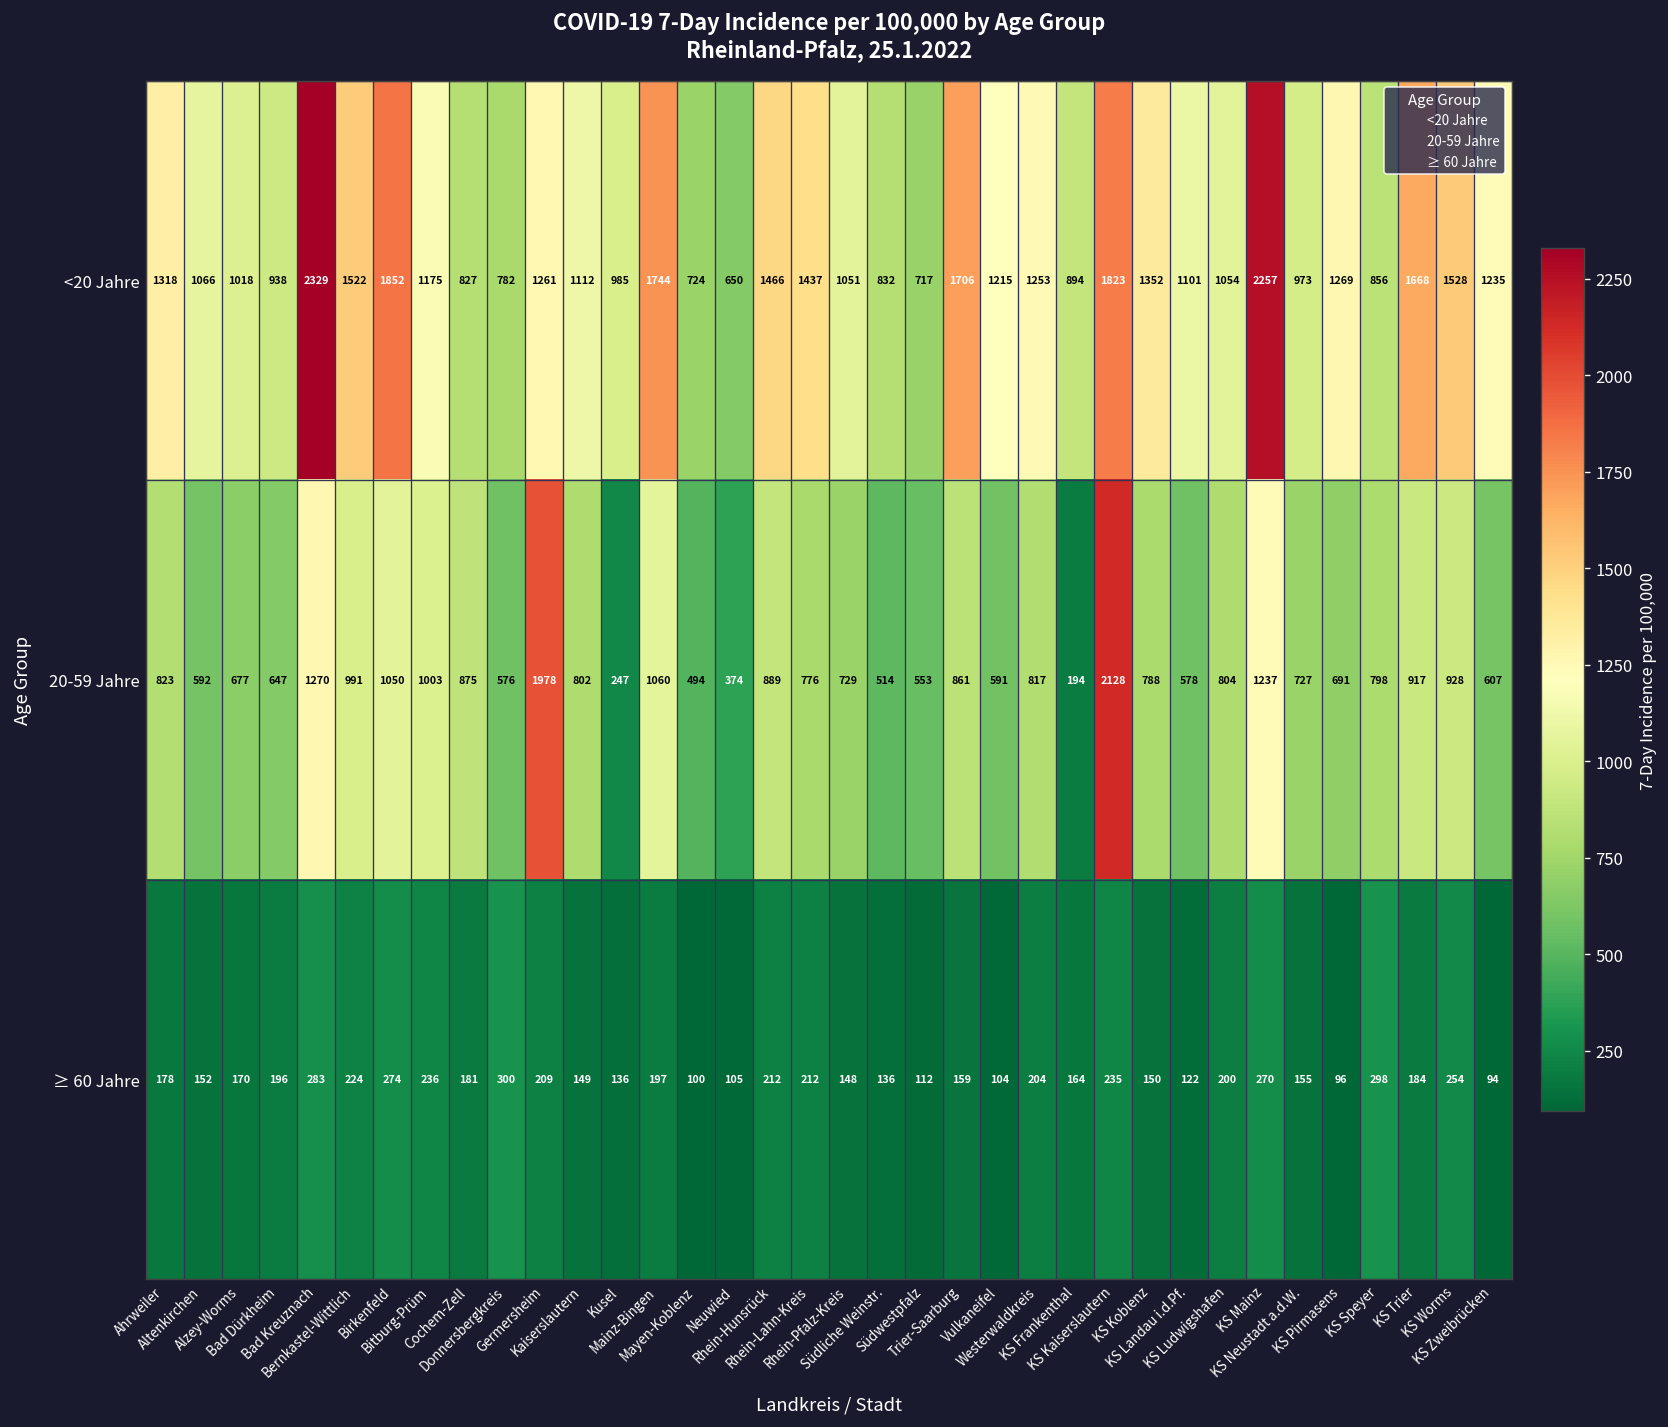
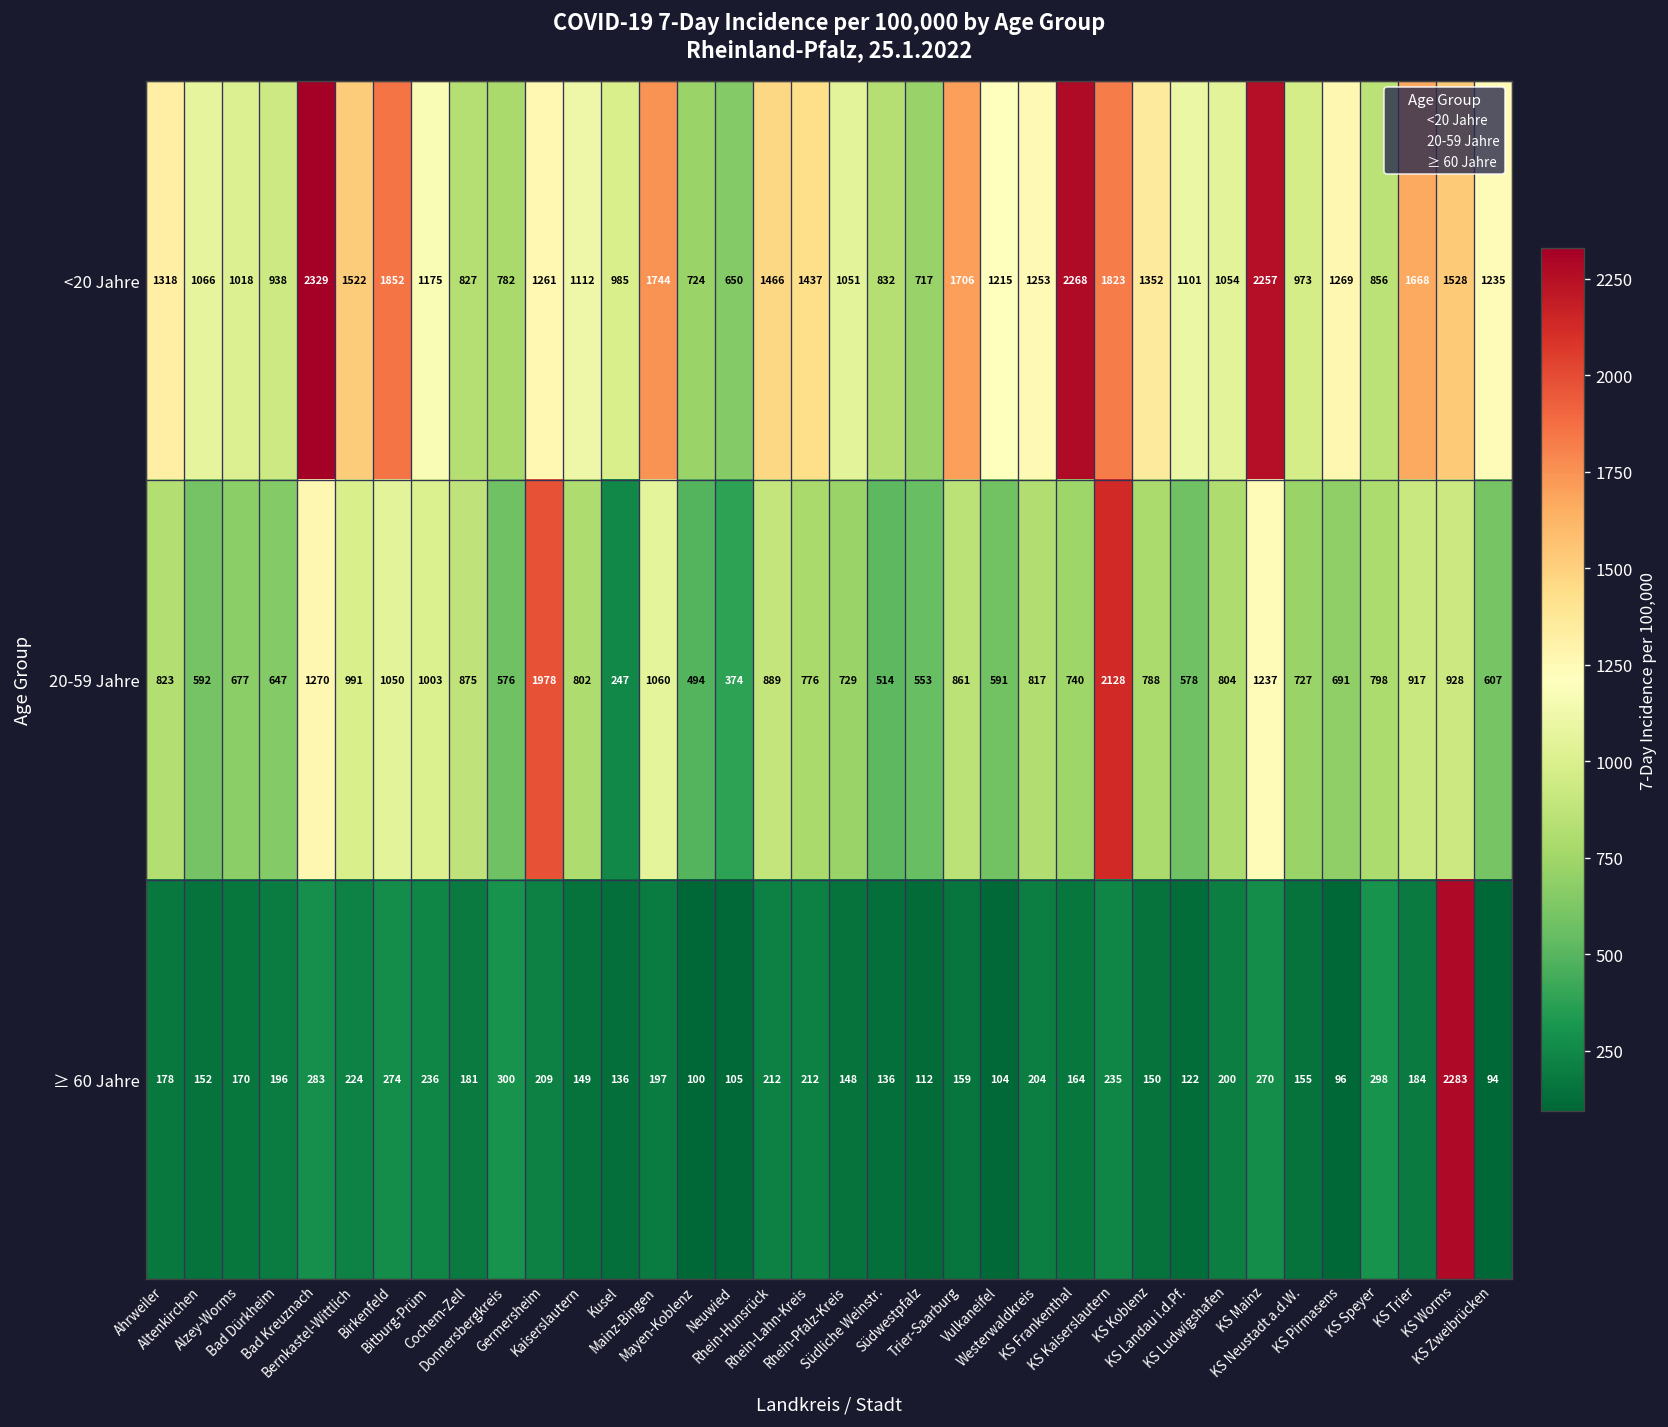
<20 Jahre, KS Frankenthal: 894 -> 2268
20-59 Jahre, KS Frankenthal: 194 -> 740
≥ 60 Jahre, KS Worms: 254 -> 2283
